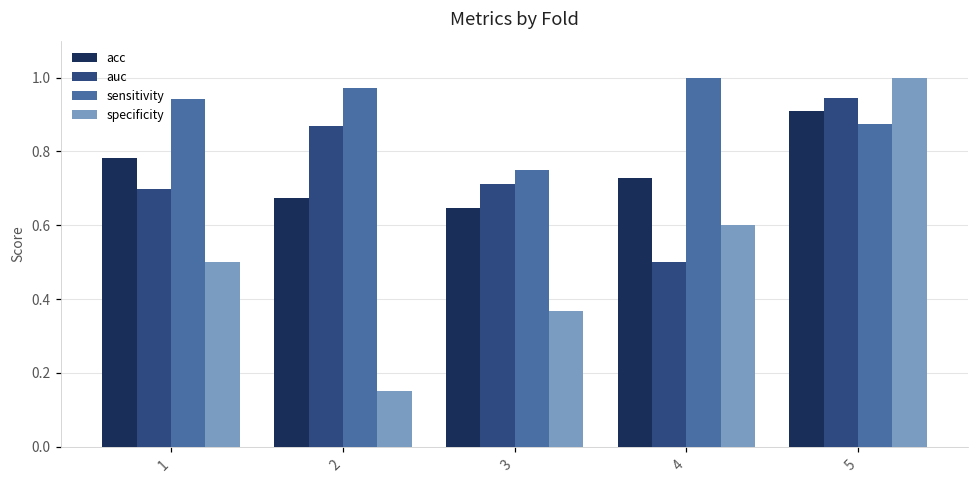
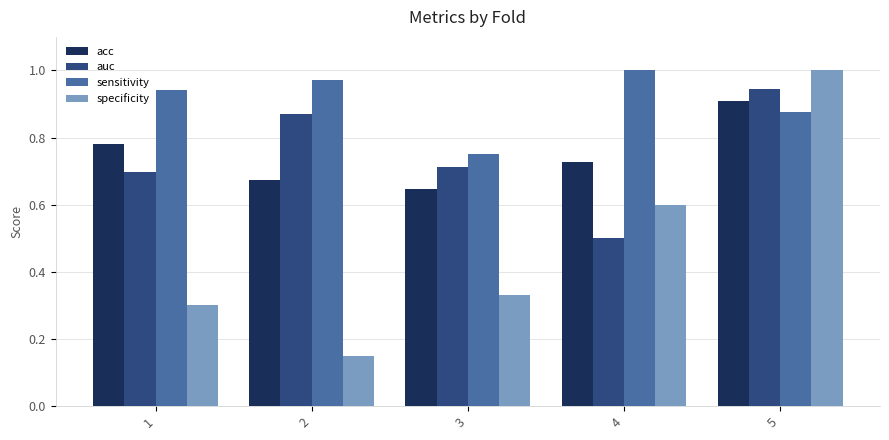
specificity, 1: 0.5 -> 0.3
specificity, 3: 0.37 -> 0.33
